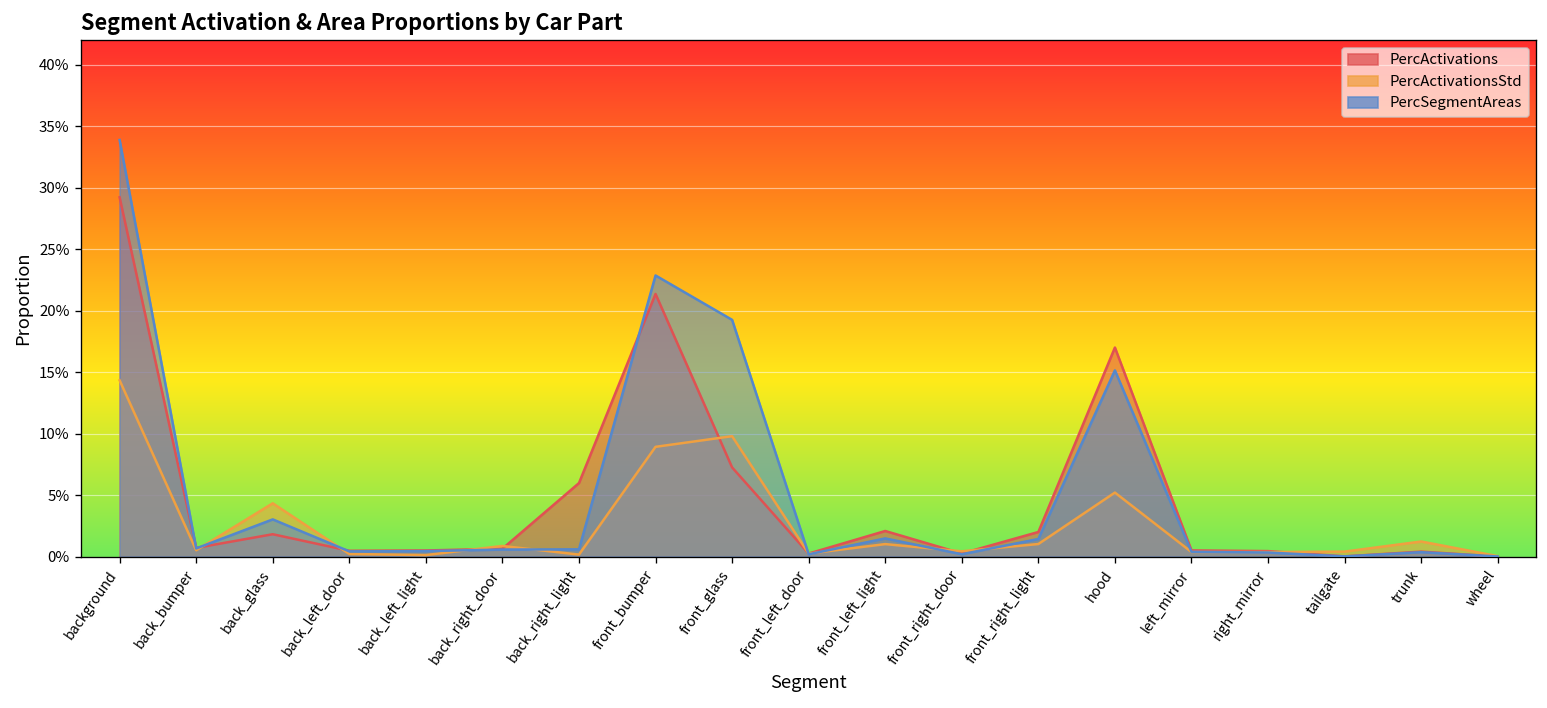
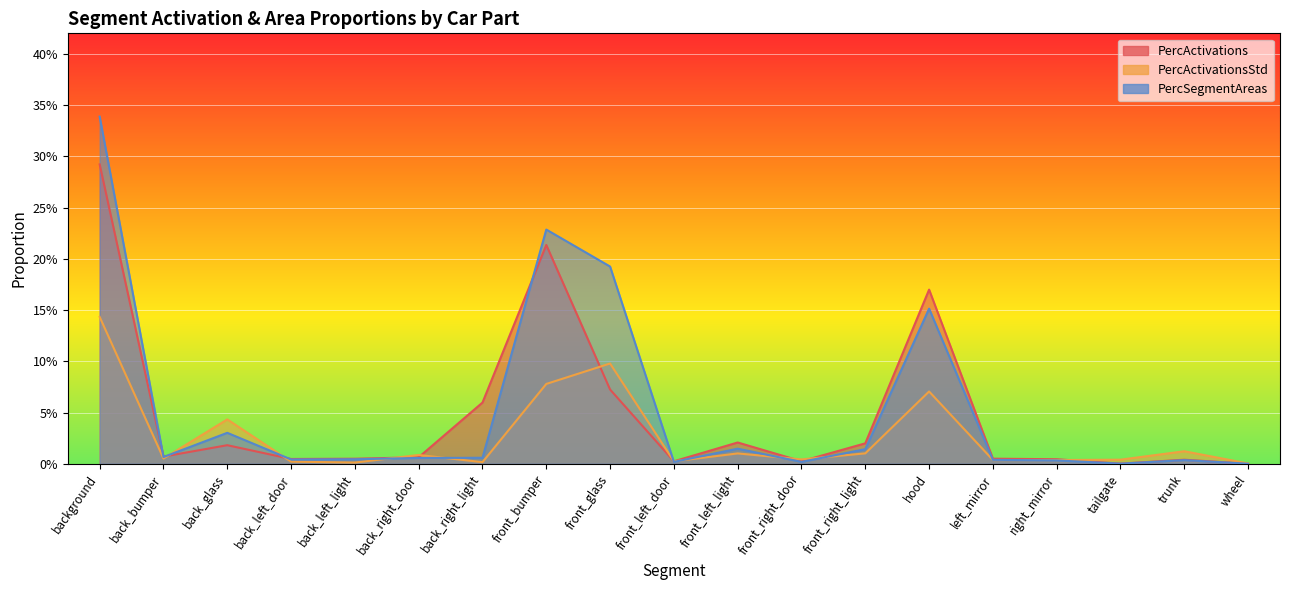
PercActivationsStd, front_bumper: 8.9% -> 7.8%
PercActivationsStd, hood: 5.2% -> 7.1%
